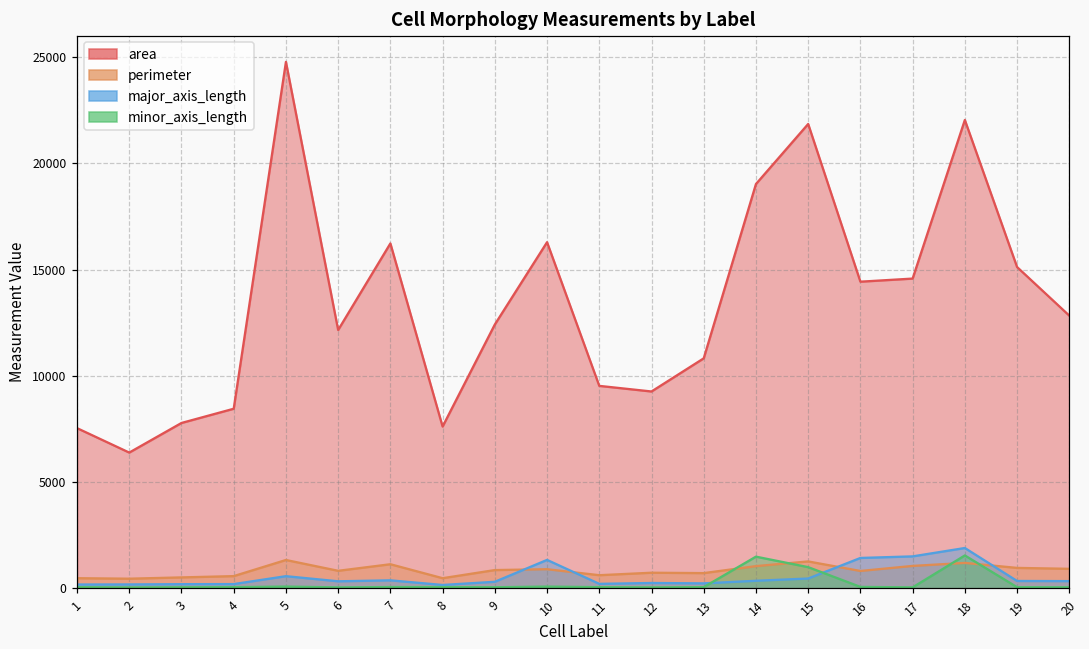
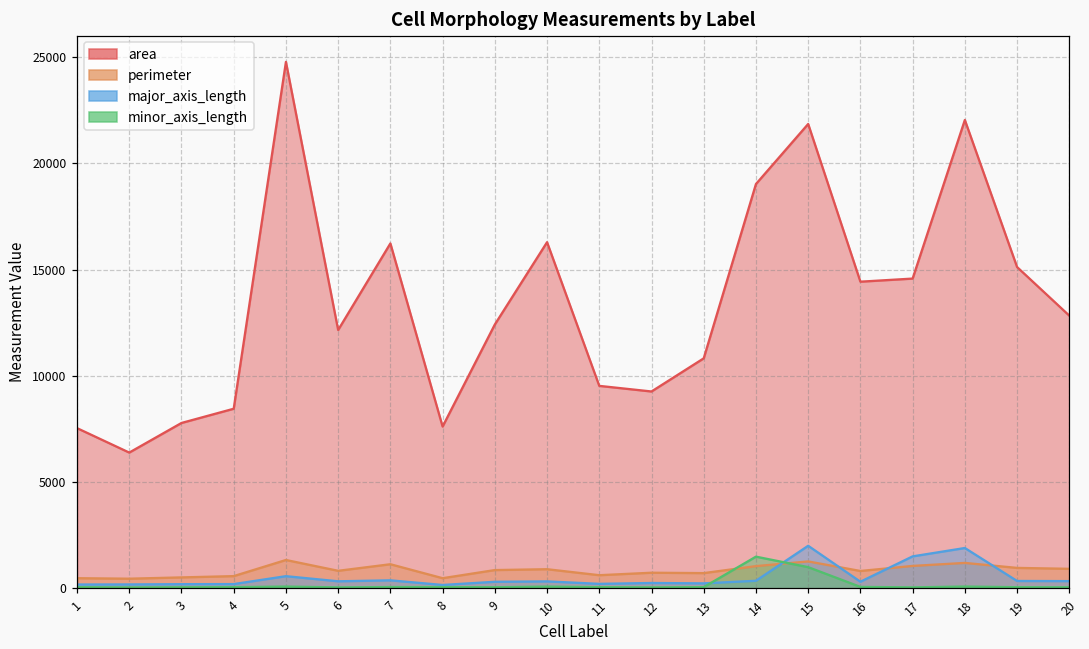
major_axis_length, 10: 1300 -> 300
major_axis_length, 15: 500 -> 2000
major_axis_length, 16: 1400 -> 300
minor_axis_length, 18: 1600 -> 100
